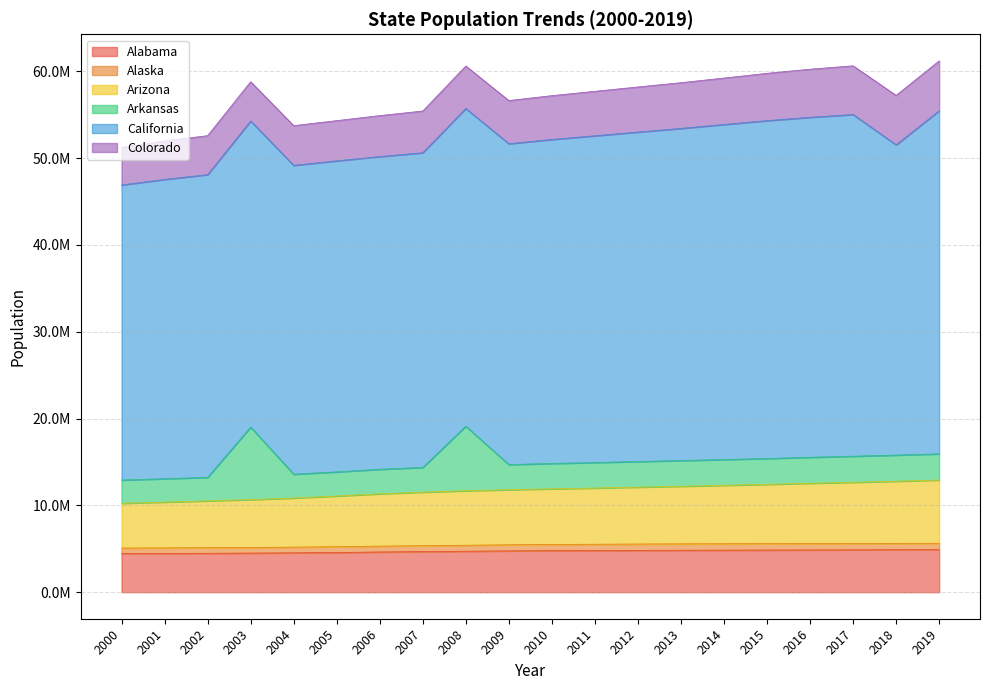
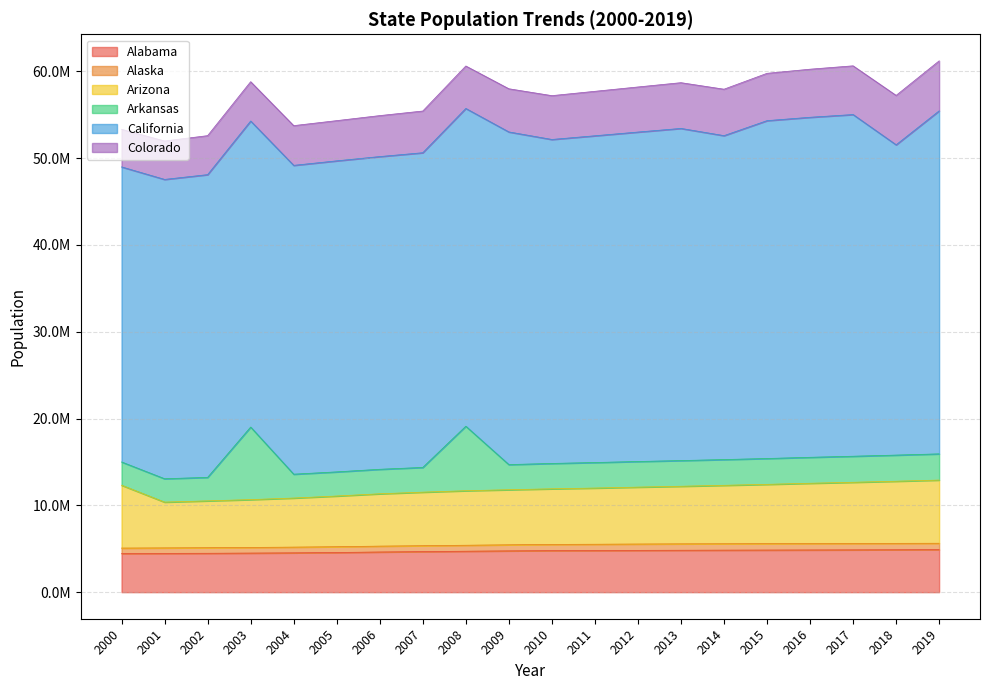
Arizona, 2000: 5000000 -> 7000000
California, 2009: 37000000 -> 38000000
California, 2014: 39000000 -> 37000000
